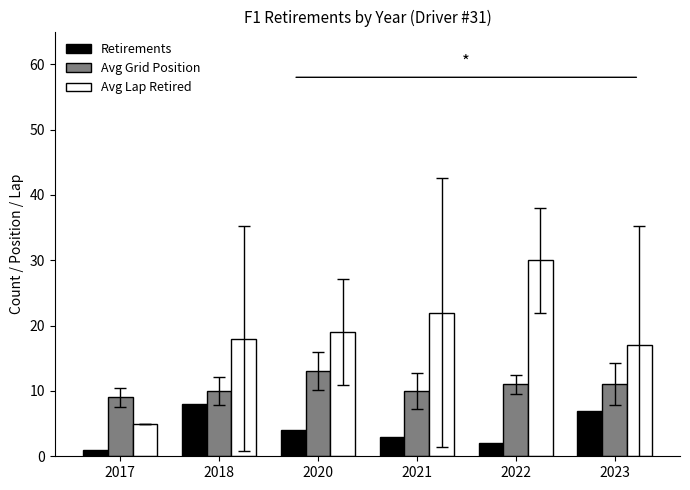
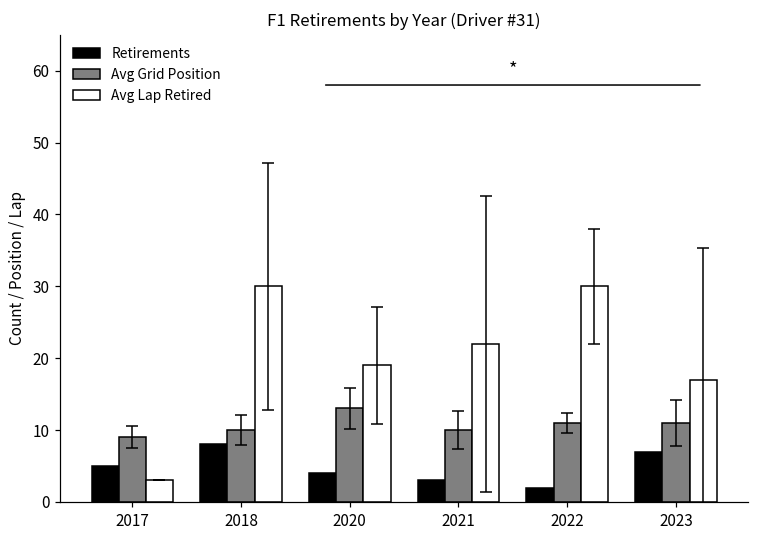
Retirements, 2017: 1 -> 5
Avg Lap Retired, 2017: 5 -> 3
Avg Lap Retired, 2018: 18 -> 30
